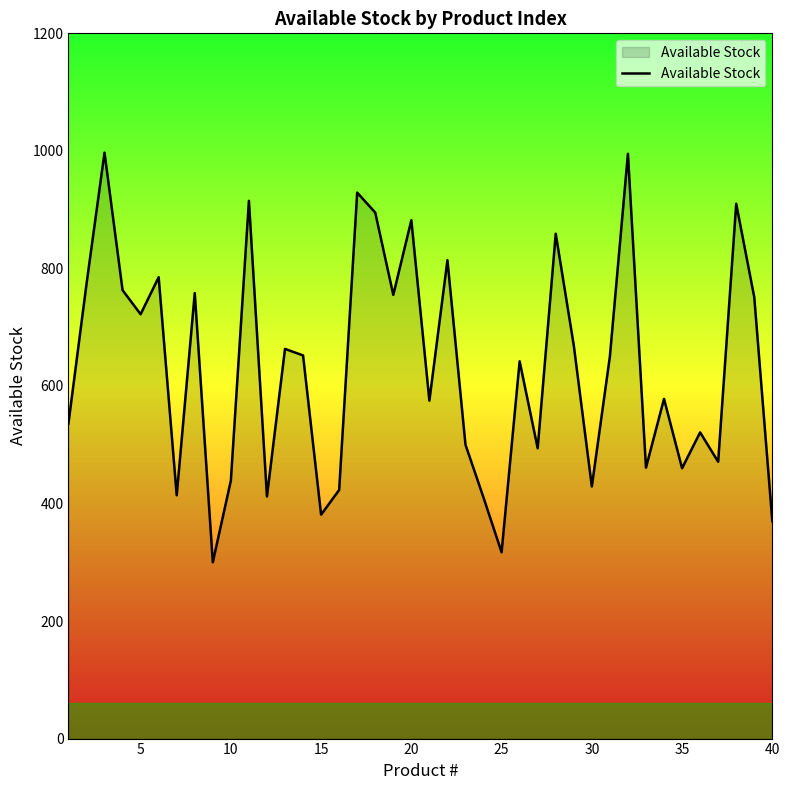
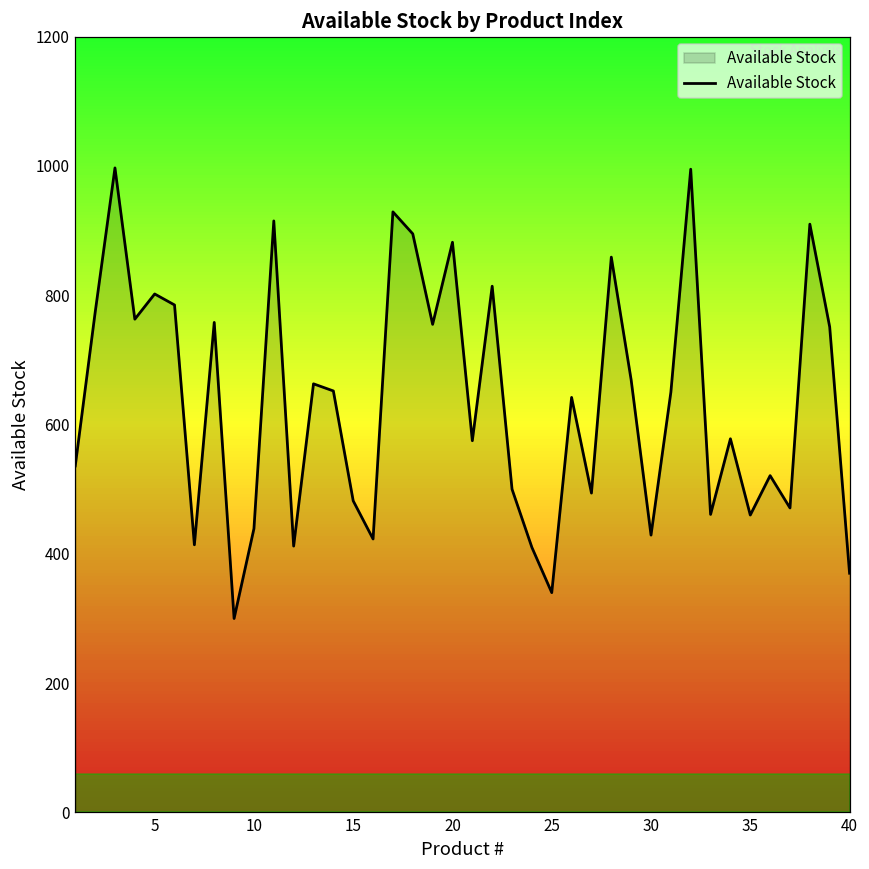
5: 720 -> 800
15: 380 -> 480
25: 320 -> 340
